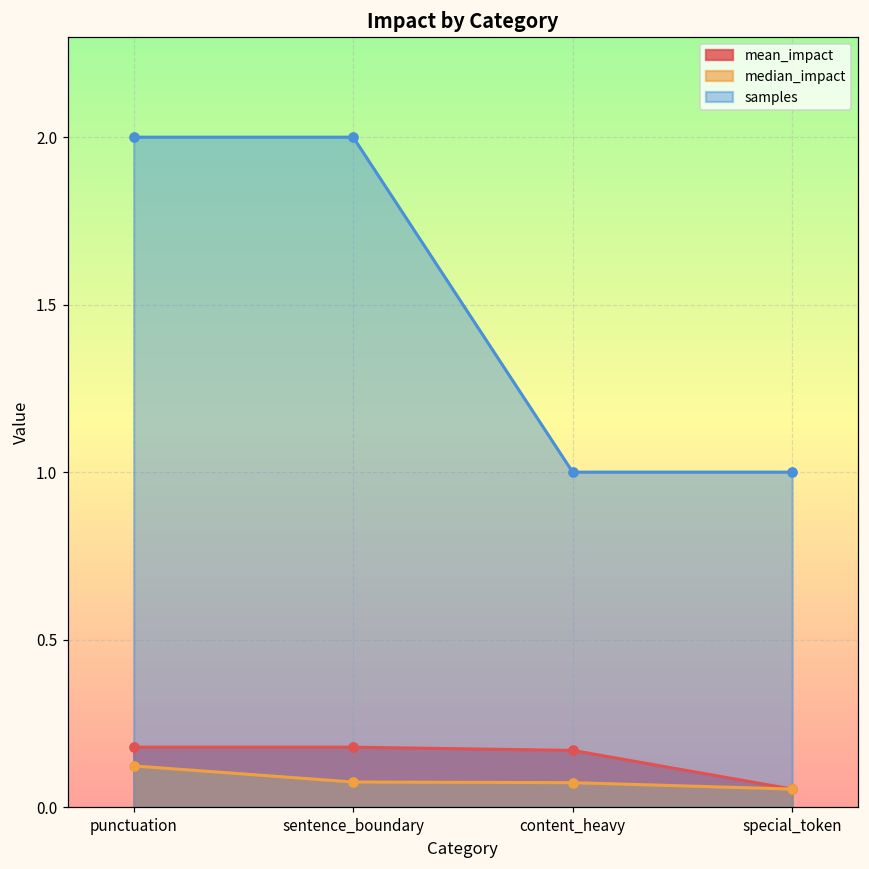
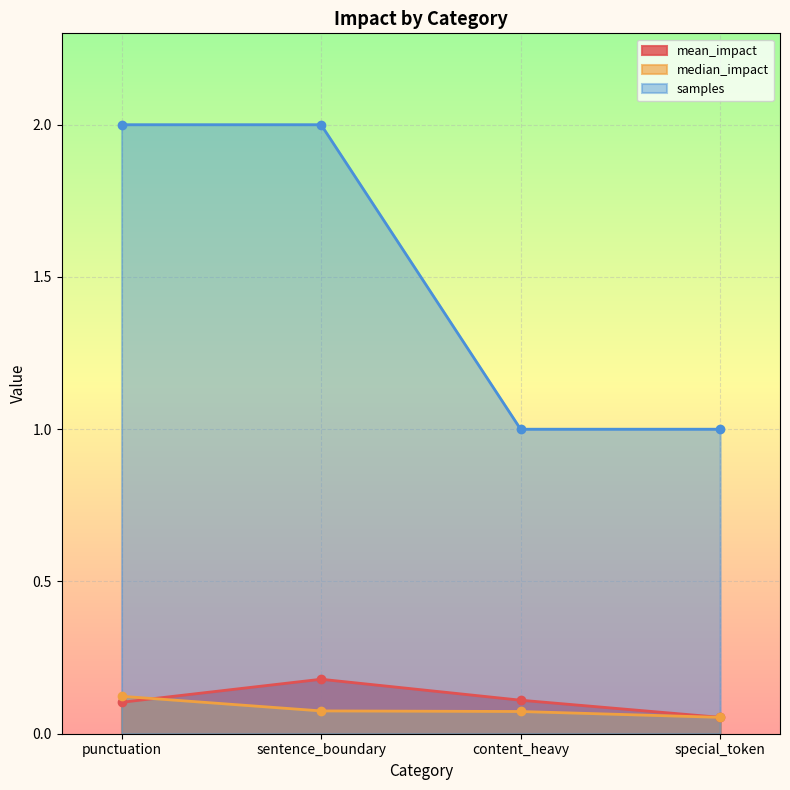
mean_impact, punctuation: 0.18 -> 0.10
mean_impact, content_heavy: 0.17 -> 0.11
